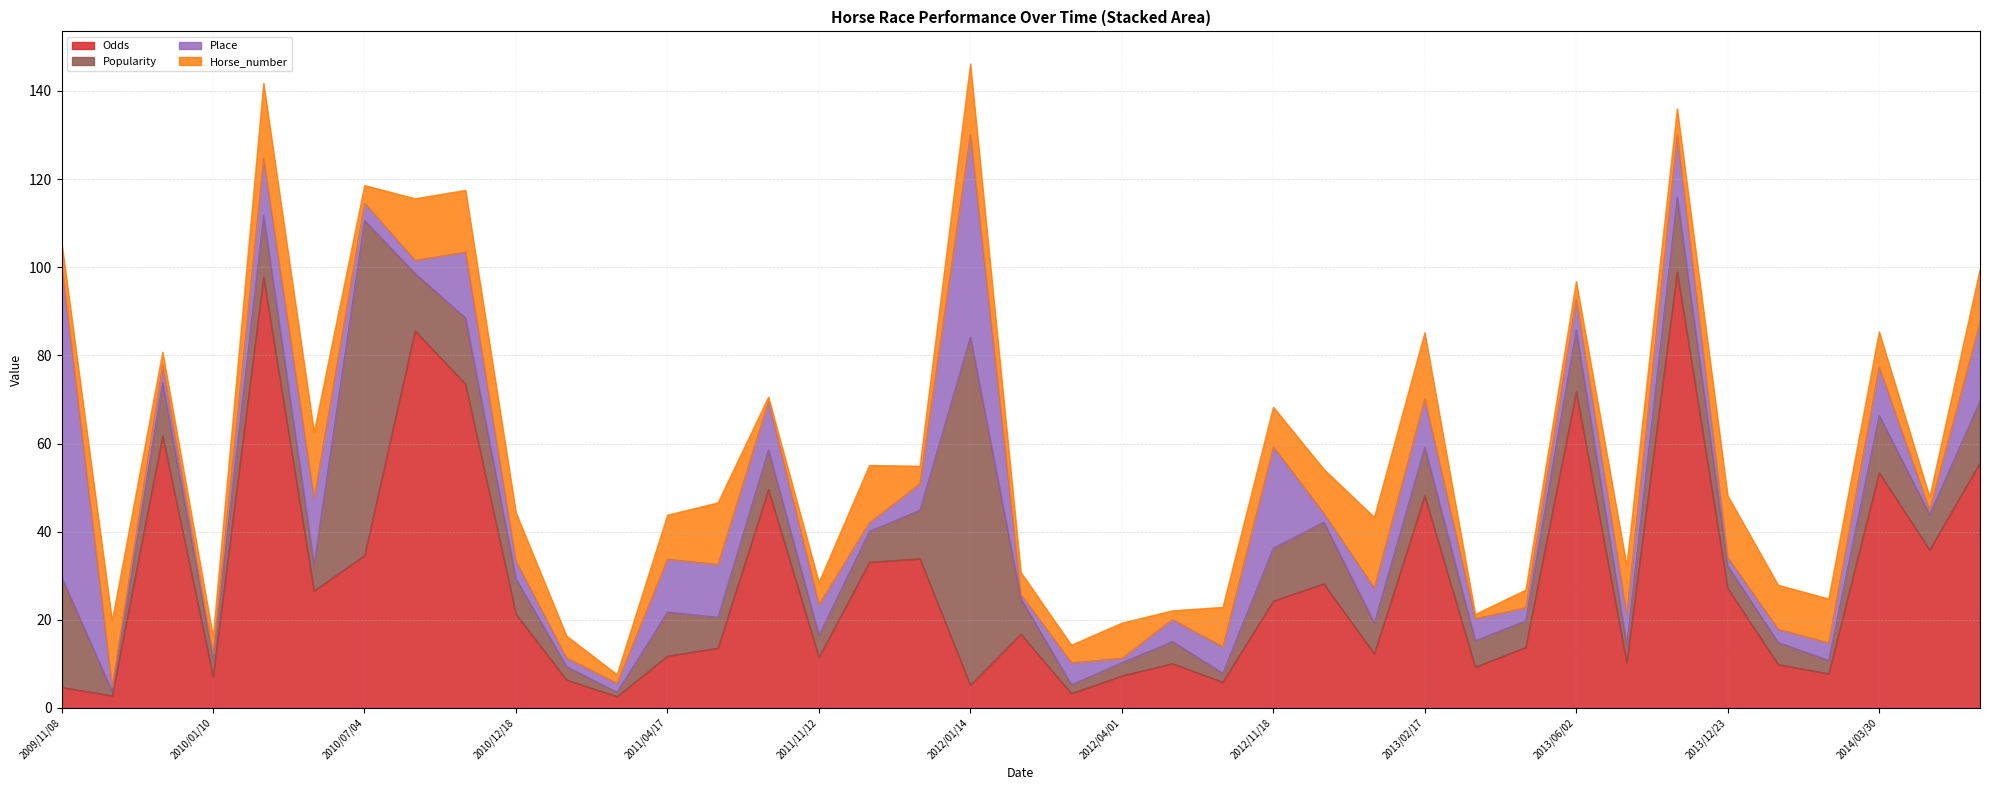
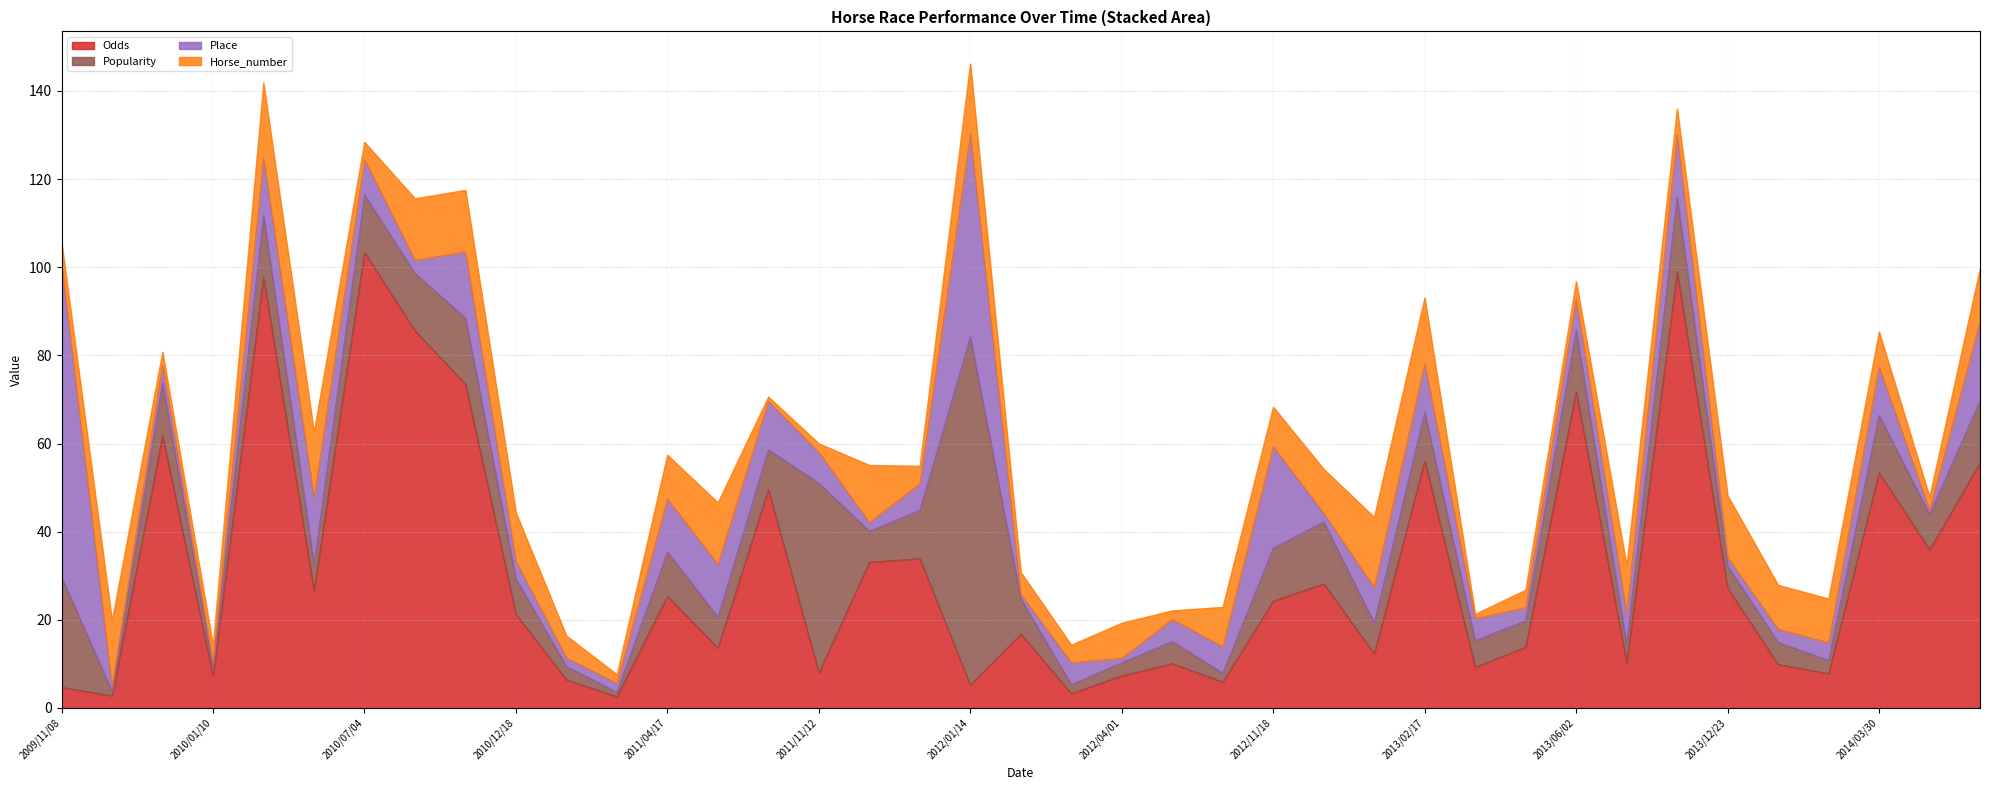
Popularity, 2010/01/10: 4 -> 2
Odds, 2010/07/04: 35 -> 103
Popularity, 2010/07/04: 76 -> 13
Place, 2010/07/04: 4 -> 8
Odds, 2011/04/17: 12 -> 25
Odds, 2011/11/12: 12 -> 8
Popularity, 2011/11/12: 5 -> 43
Horse_number, 2011/11/12: 5 -> 2
Odds, 2013/02/17: 48 -> 56
